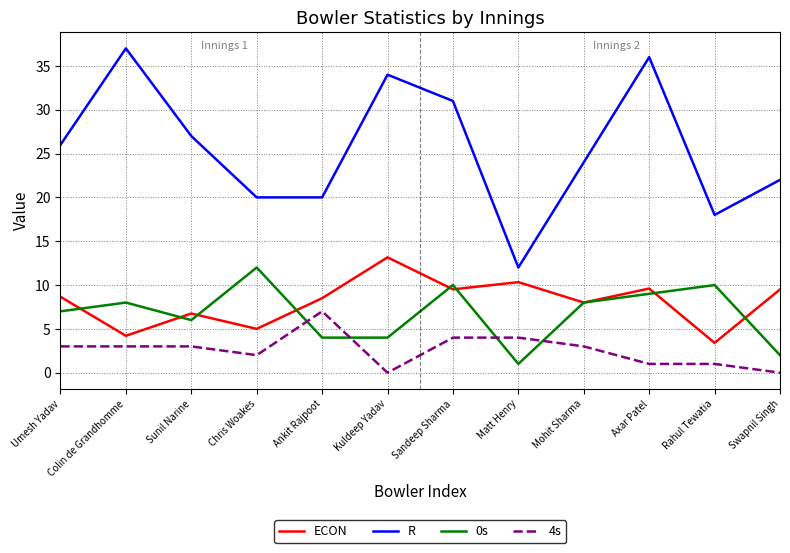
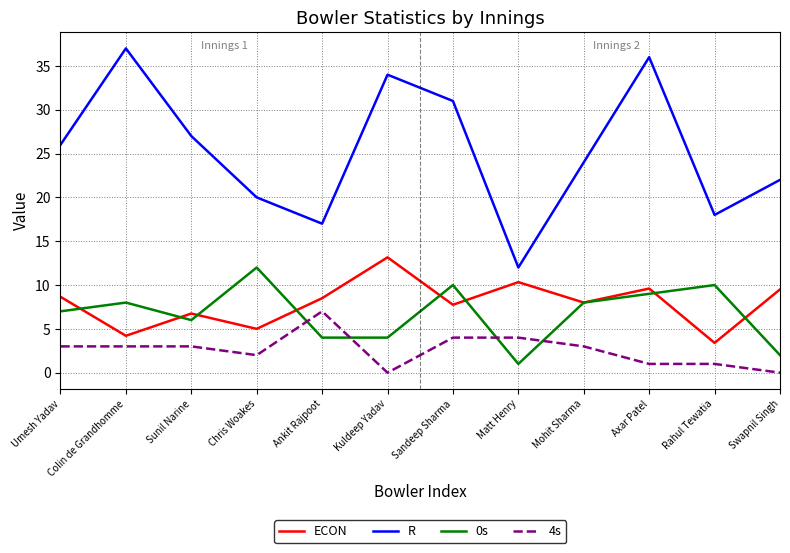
R, Ankit Rajpoot: 20 -> 17
ECON, Sandeep Sharma: 10 -> 8
